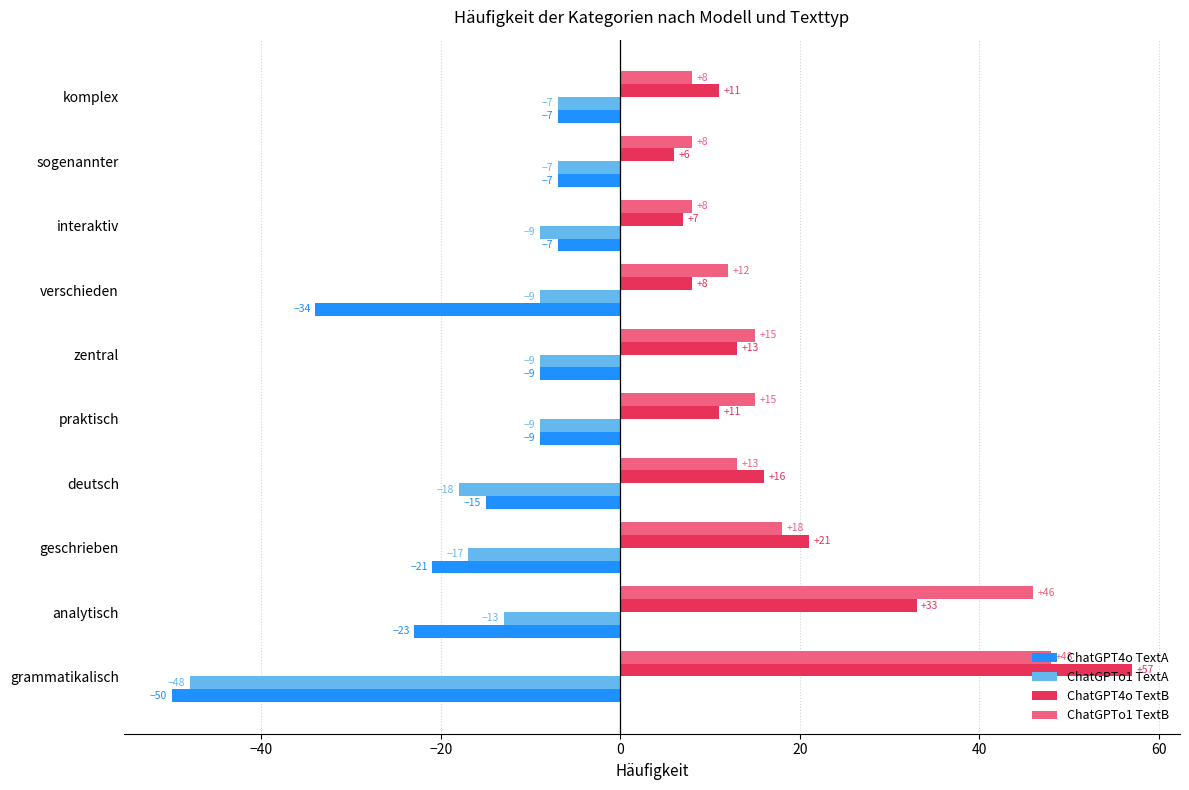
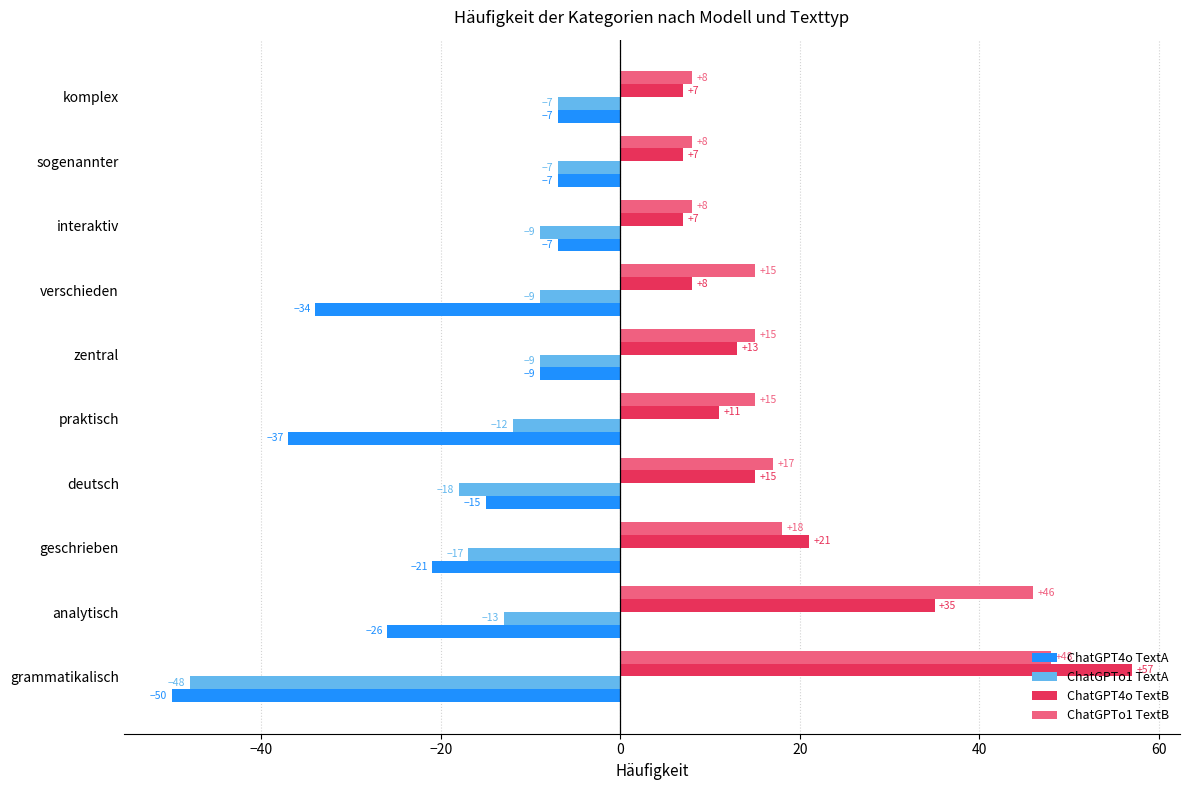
ChatGPT4o TextB, komplex: +11 -> +7
ChatGPT4o TextB, sogenannter: +6 -> +7
ChatGPTo1 TextB, verschieden: +12 -> +15
ChatGPTo1 TextA, praktisch: -9 -> -12
ChatGPT4o TextA, praktisch: -9 -> -37
ChatGPTo1 TextB, deutsch: +13 -> +17
ChatGPT4o TextB, deutsch: +16 -> +15
ChatGPT4o TextB, analytisch: +33 -> +35
ChatGPT4o TextA, analytisch: -23 -> -26
